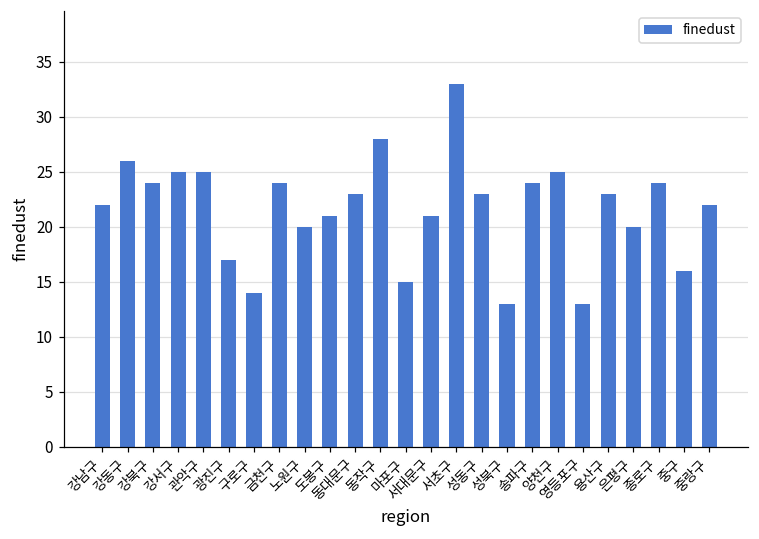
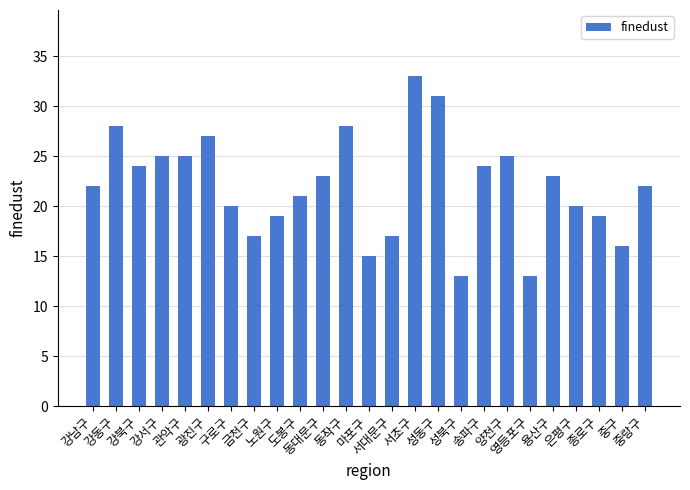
강동구: 26 -> 28
광진구: 17 -> 27
구로구: 14 -> 20
금천구: 24 -> 17
노원구: 20 -> 19
서대문구: 21 -> 17
성동구: 23 -> 31
종로구: 24 -> 19
